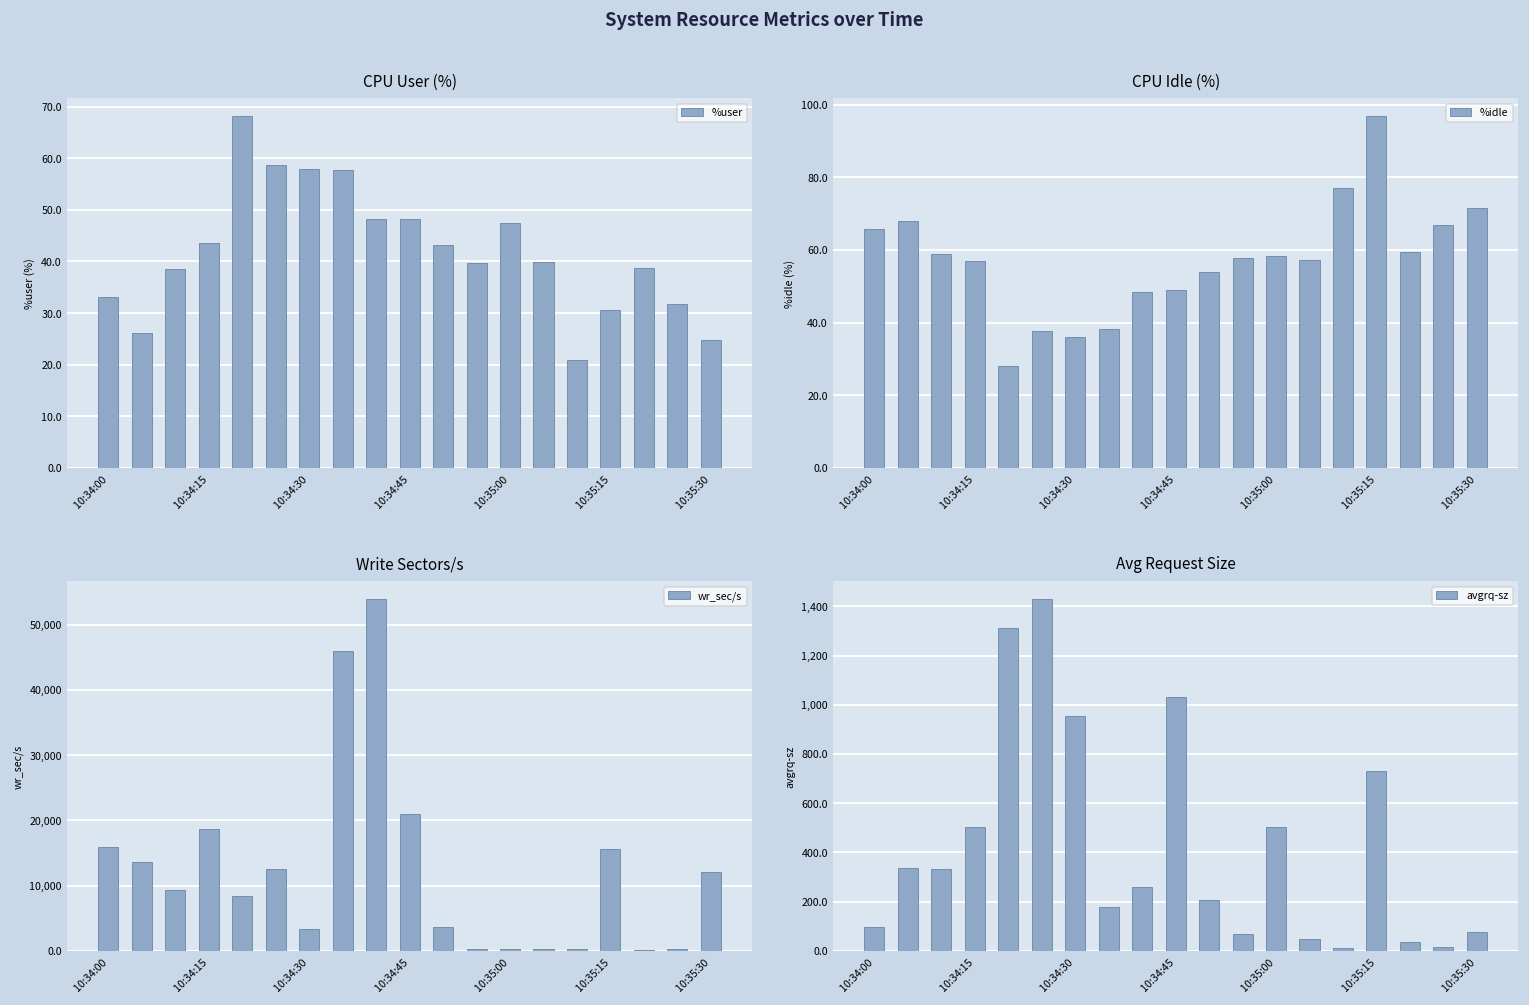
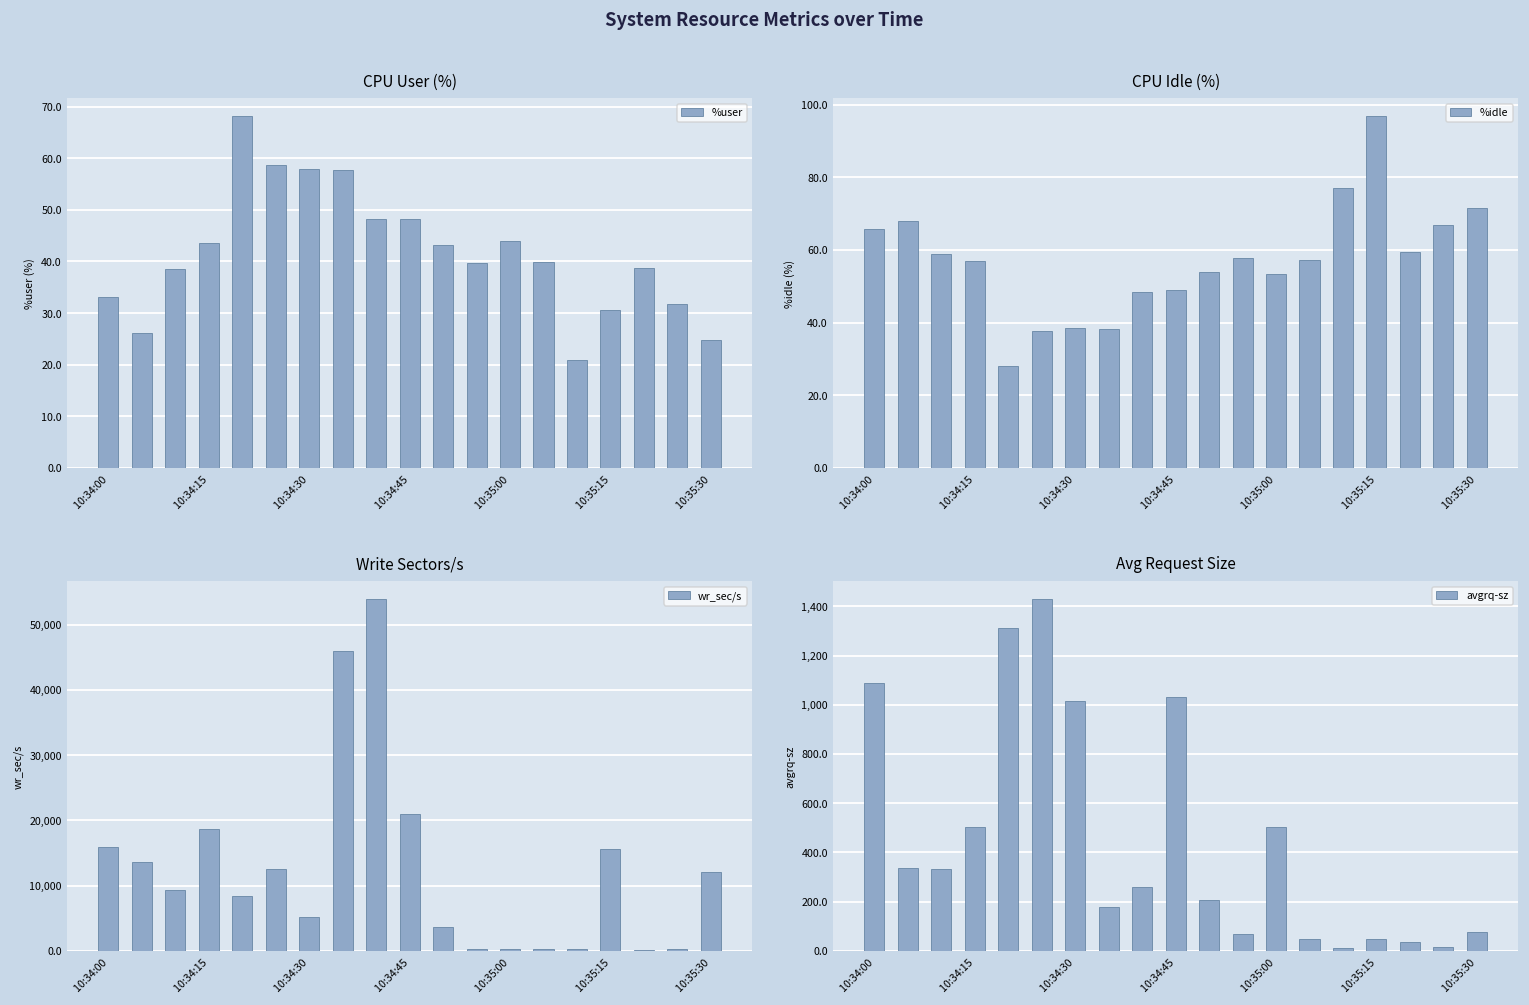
CPU User (%), 10:35:00: 48 -> 44
CPU Idle (%), 10:34:30: 36 -> 39
CPU Idle (%), 10:35:00: 58 -> 53
Write Sectors/s, 10:34:30: 3,000 -> 5,000
Avg Request Size, 10:34:00: 100 -> 1,090
Avg Request Size, 10:34:30: 960 -> 1,020
Avg Request Size, 10:35:15: 730 -> 50
